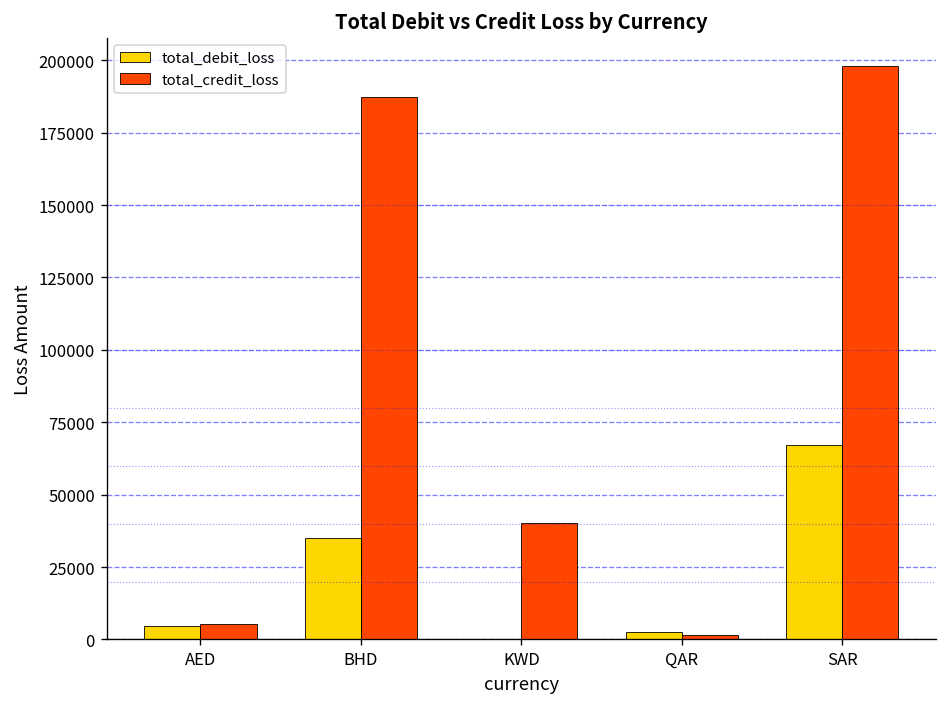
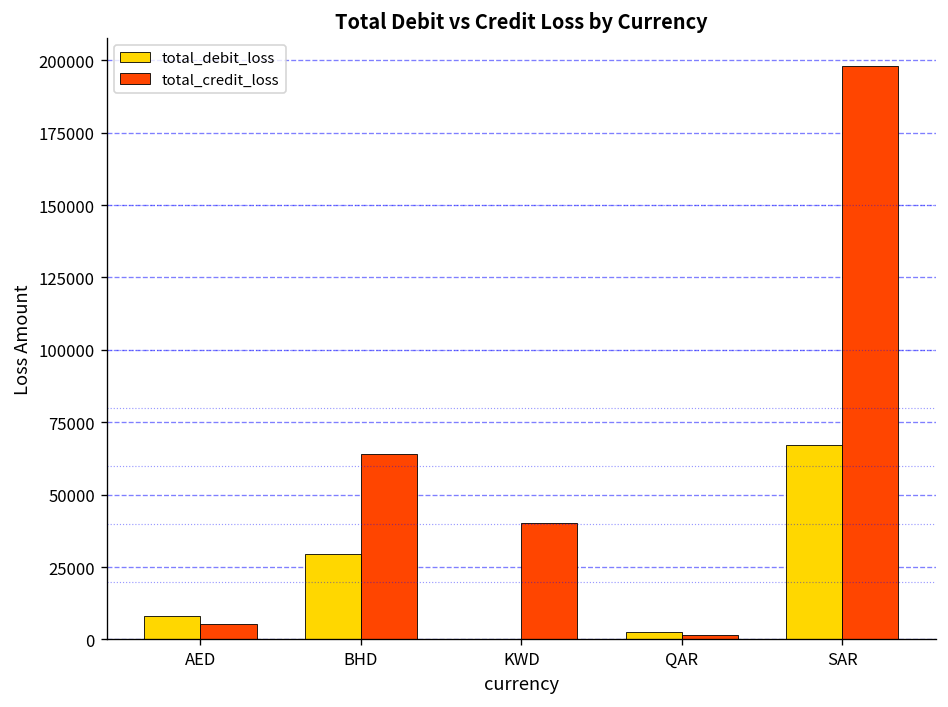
total_debit_loss, AED: 5000 -> 8000
total_debit_loss, BHD: 35000 -> 29000
total_credit_loss, BHD: 187000 -> 64000
